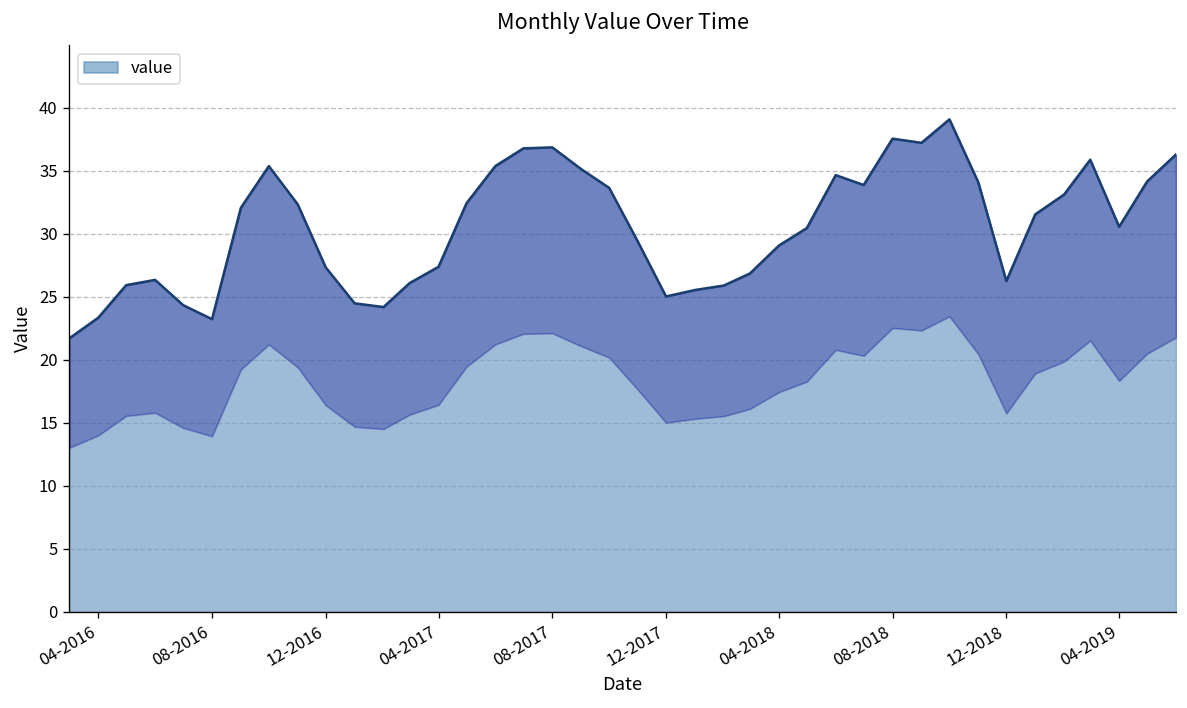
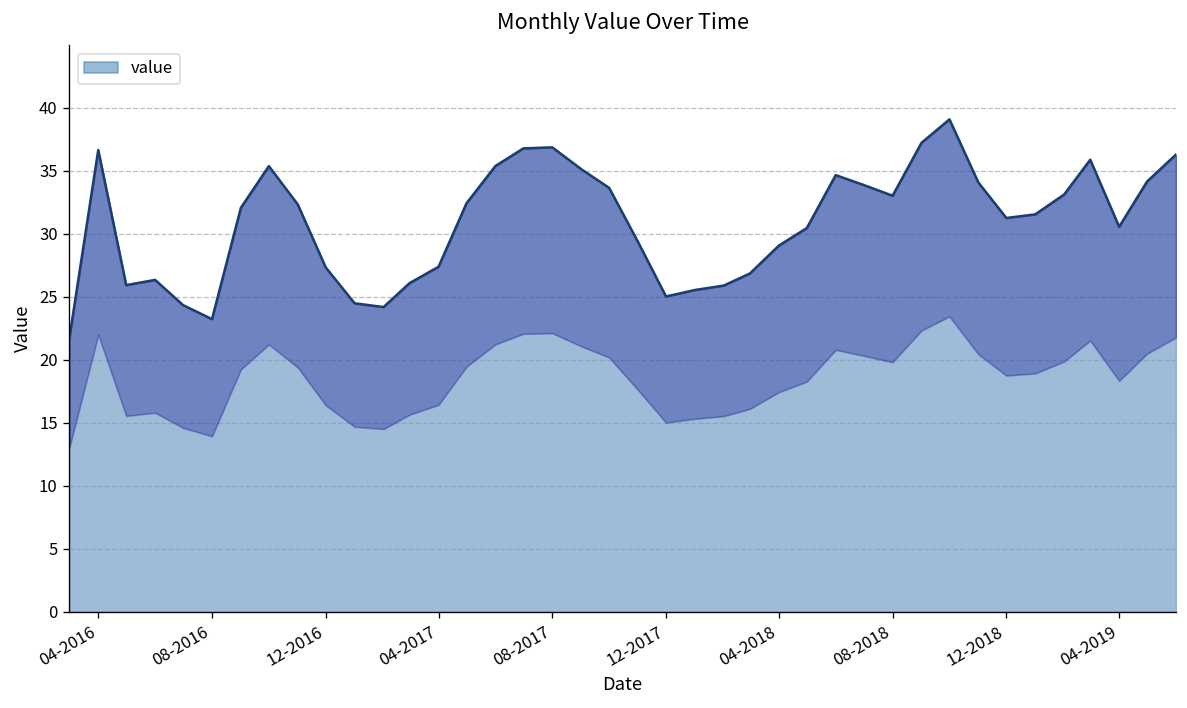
04-2016: 23.3 -> 36.7
08-2018: 37.6 -> 33.0
12-2018: 26.3 -> 31.3
